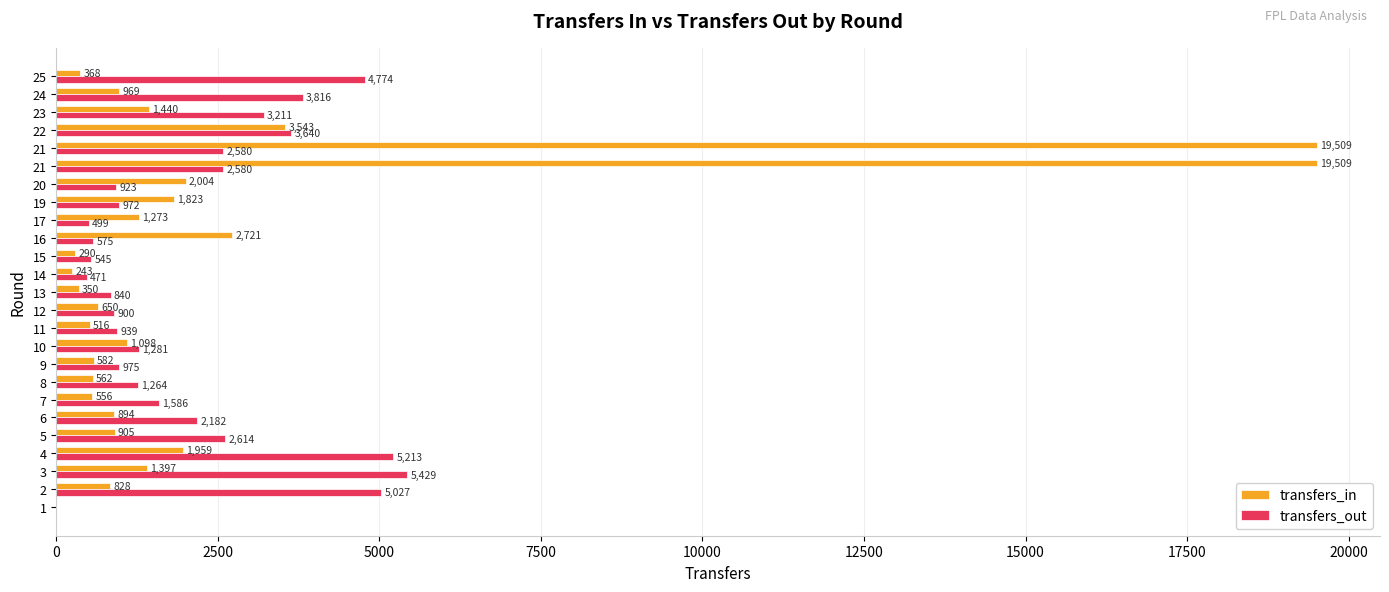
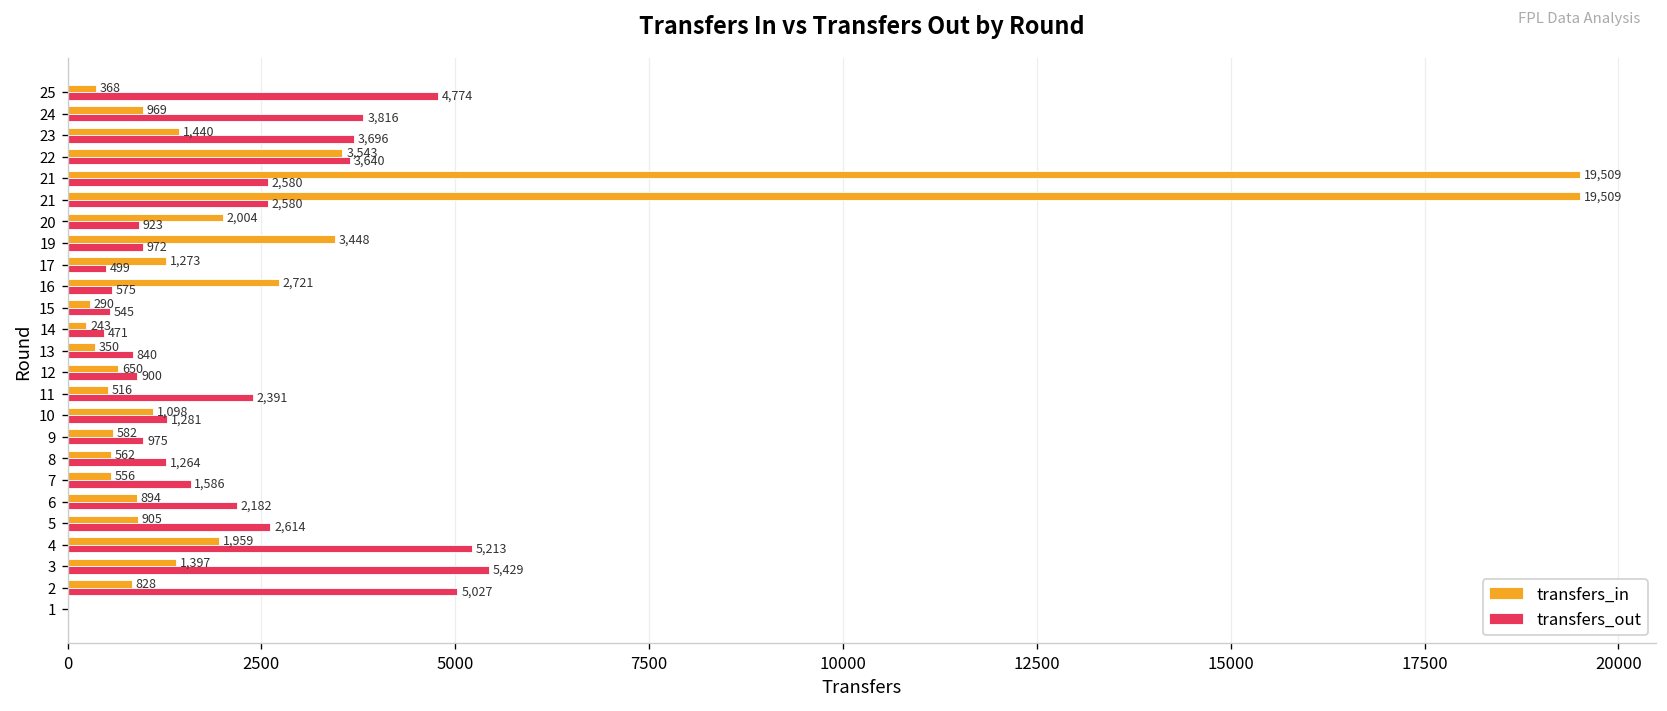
transfers_out, 23: 3,211 -> 3,696
transfers_in, 19: 1,823 -> 3,448
transfers_out, 11: 939 -> 2,391
